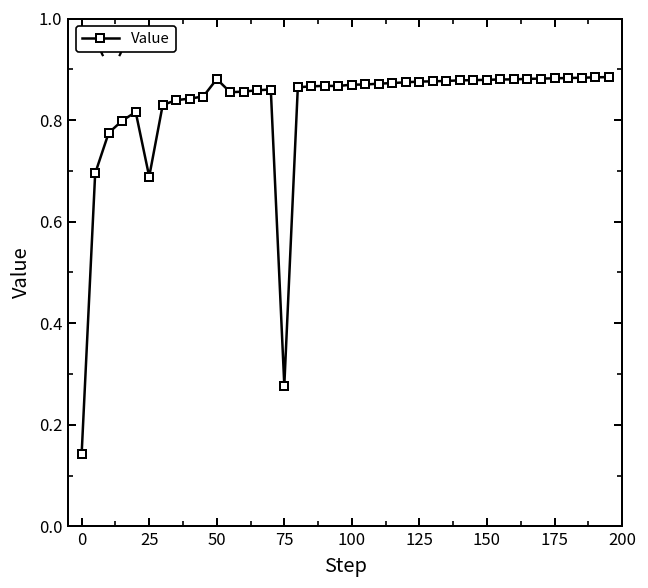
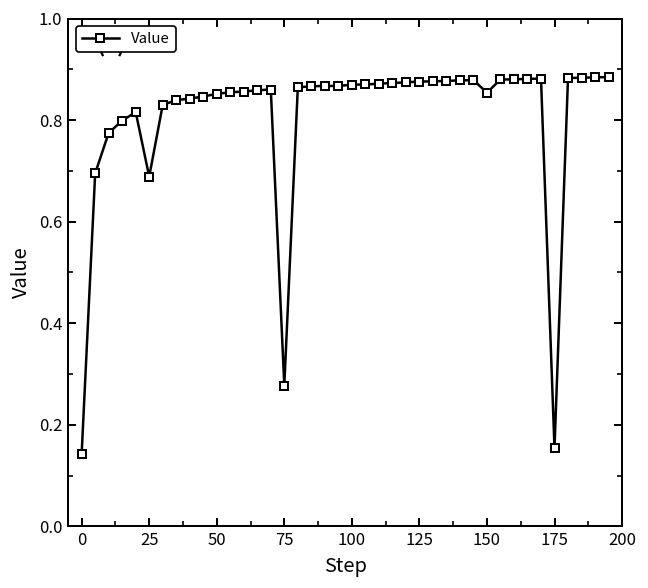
50: 0.88 -> 0.85
150: 0.88 -> 0.85
175: 0.88 -> 0.15
